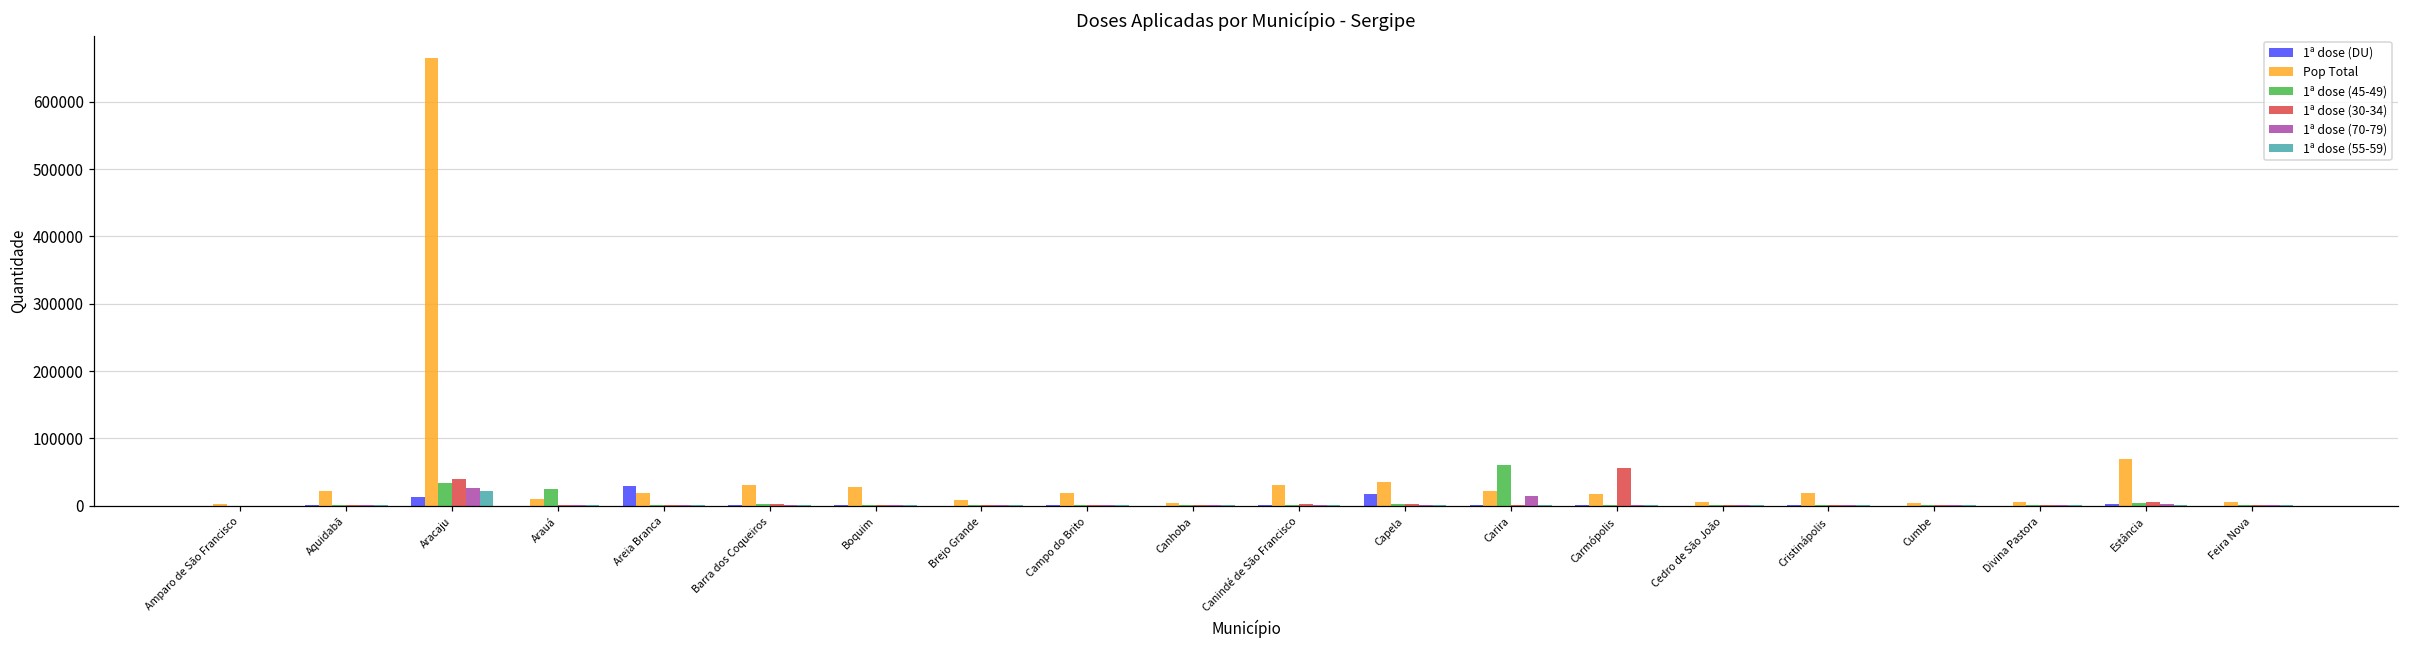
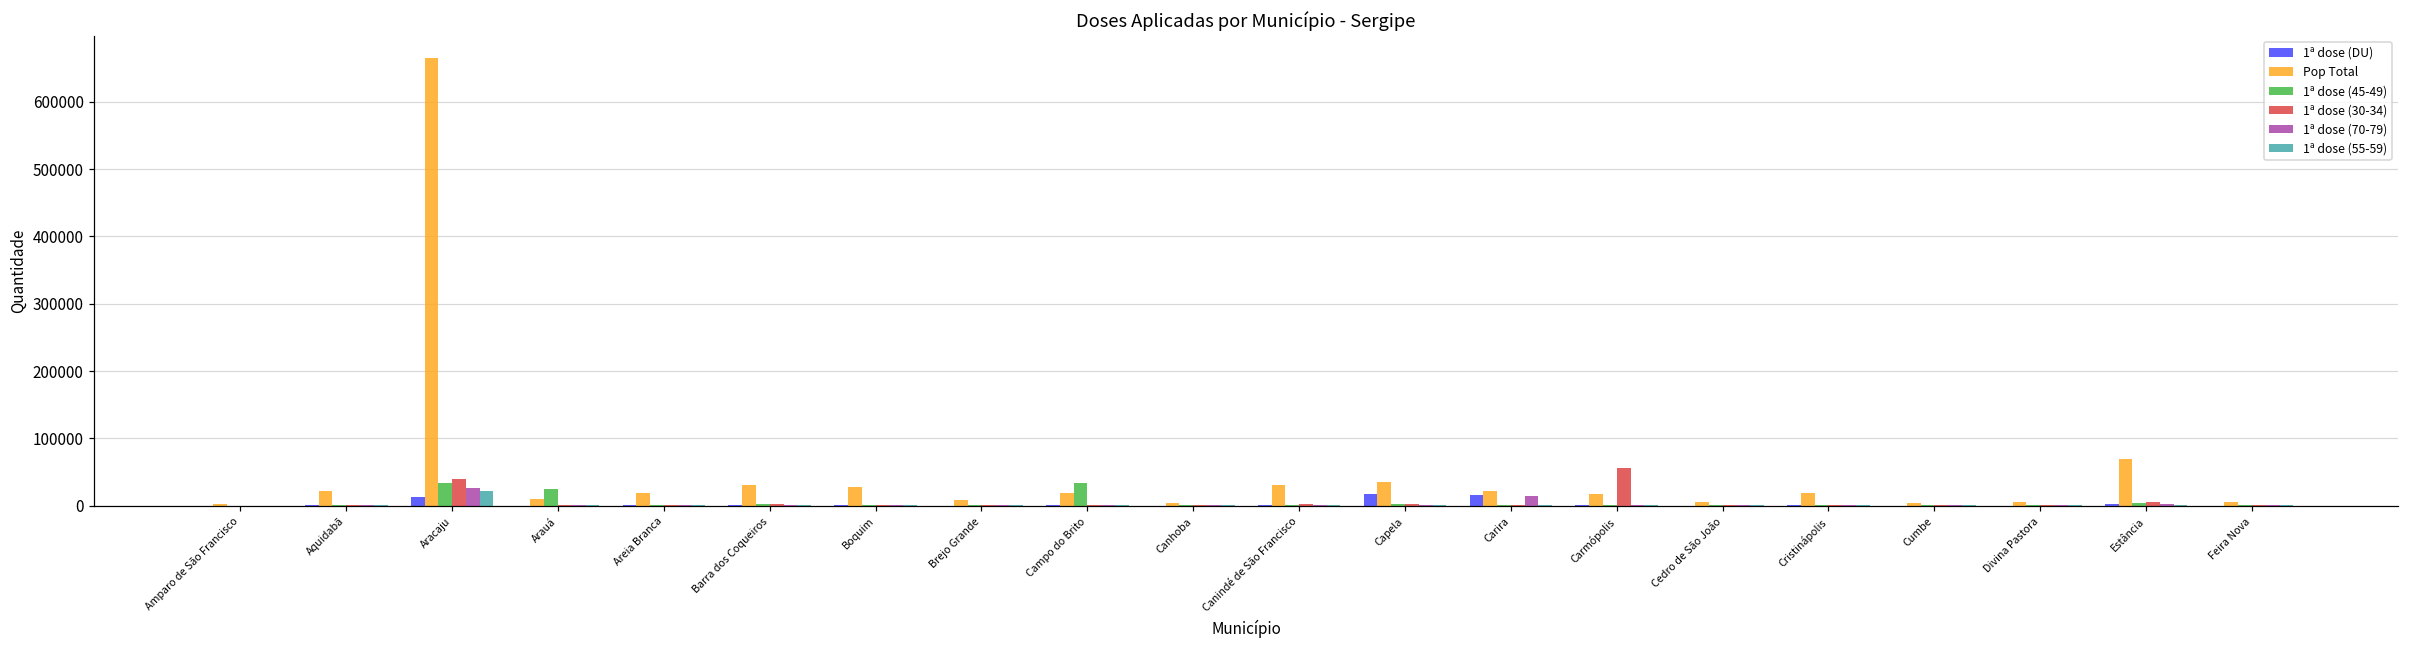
1ª dose (DU), Areia Branca: 30000 -> 0
1ª dose (45-49), Campo do Brito: 0 -> 30000
1ª dose (DU), Carira: 0 -> 20000
1ª dose (45-49), Carira: 60000 -> 0
